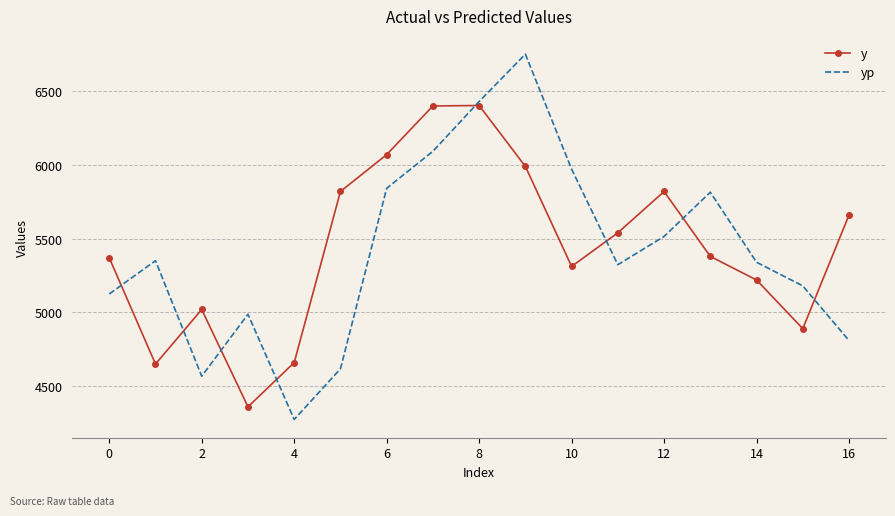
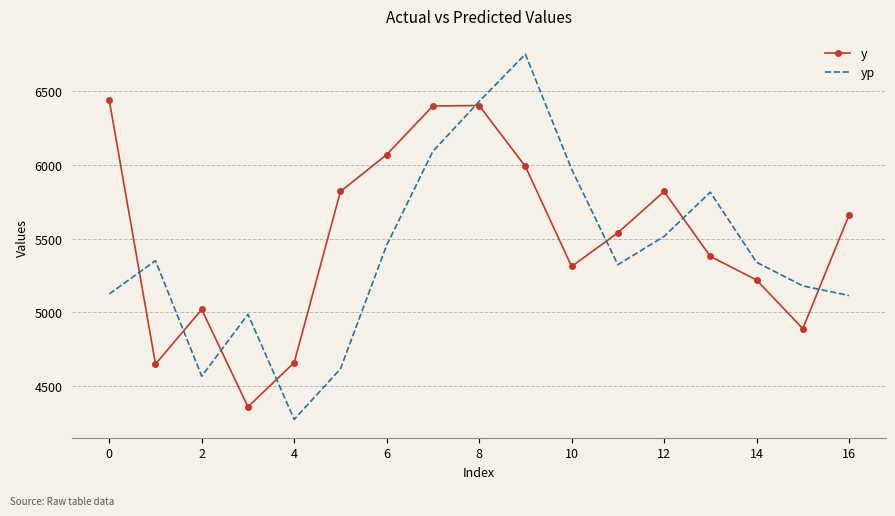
y, 0: 5370 -> 6440
yp, 6: 5840 -> 5460
yp, 16: 4810 -> 5110
